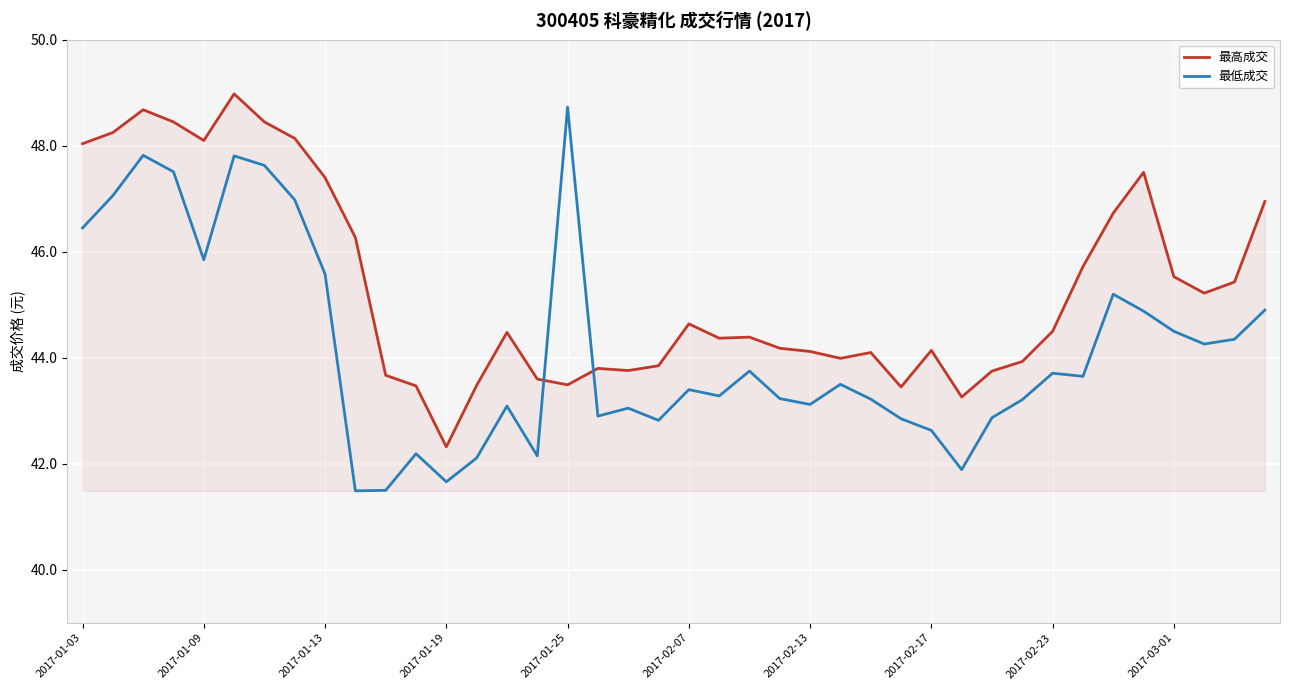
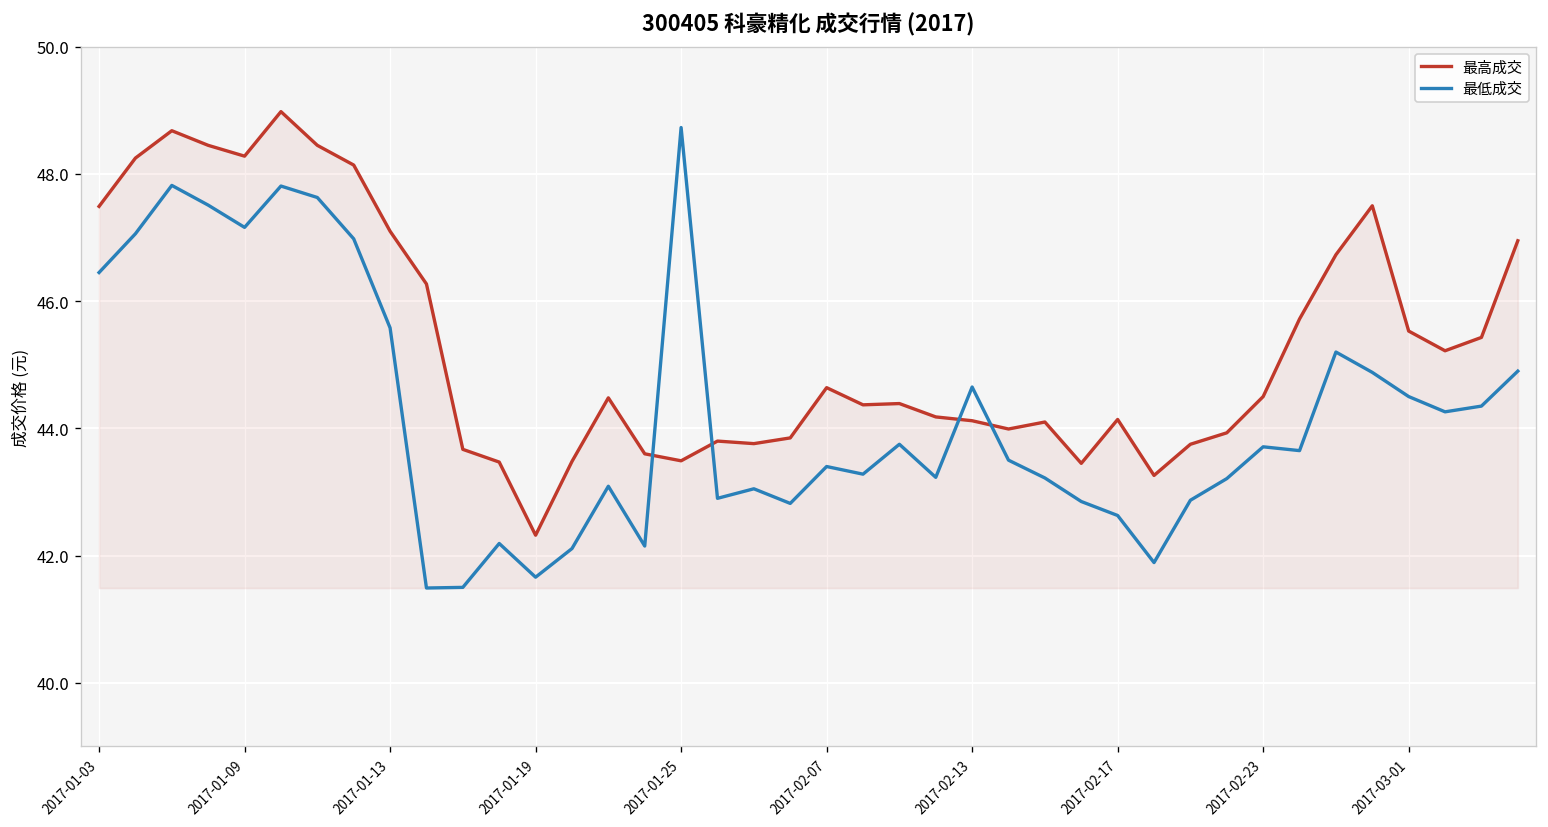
最高成交, 2017-01-03: 48.0 -> 47.5
最高成交, 2017-01-09: 48.1 -> 48.3
最低成交, 2017-01-09: 45.9 -> 47.2
最高成交, 2017-01-13: 47.4 -> 47.1
最低成交, 2017-02-13: 43.1 -> 44.7
